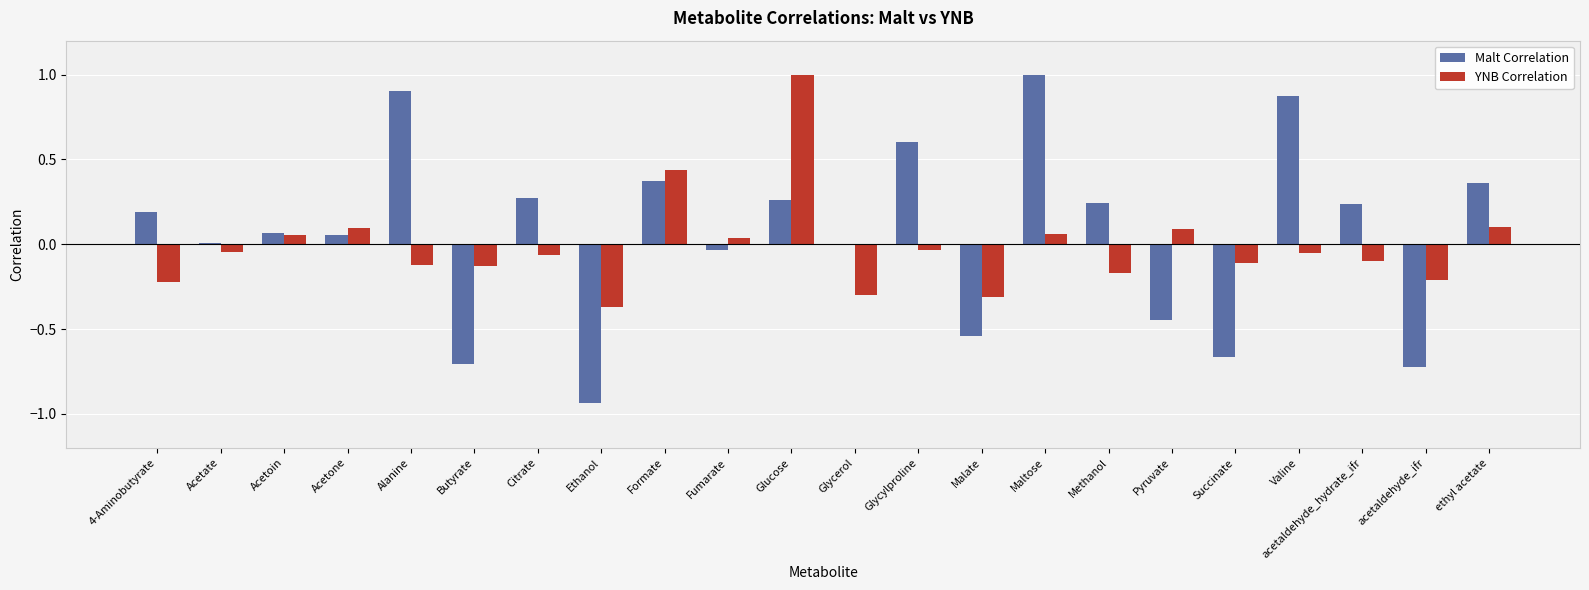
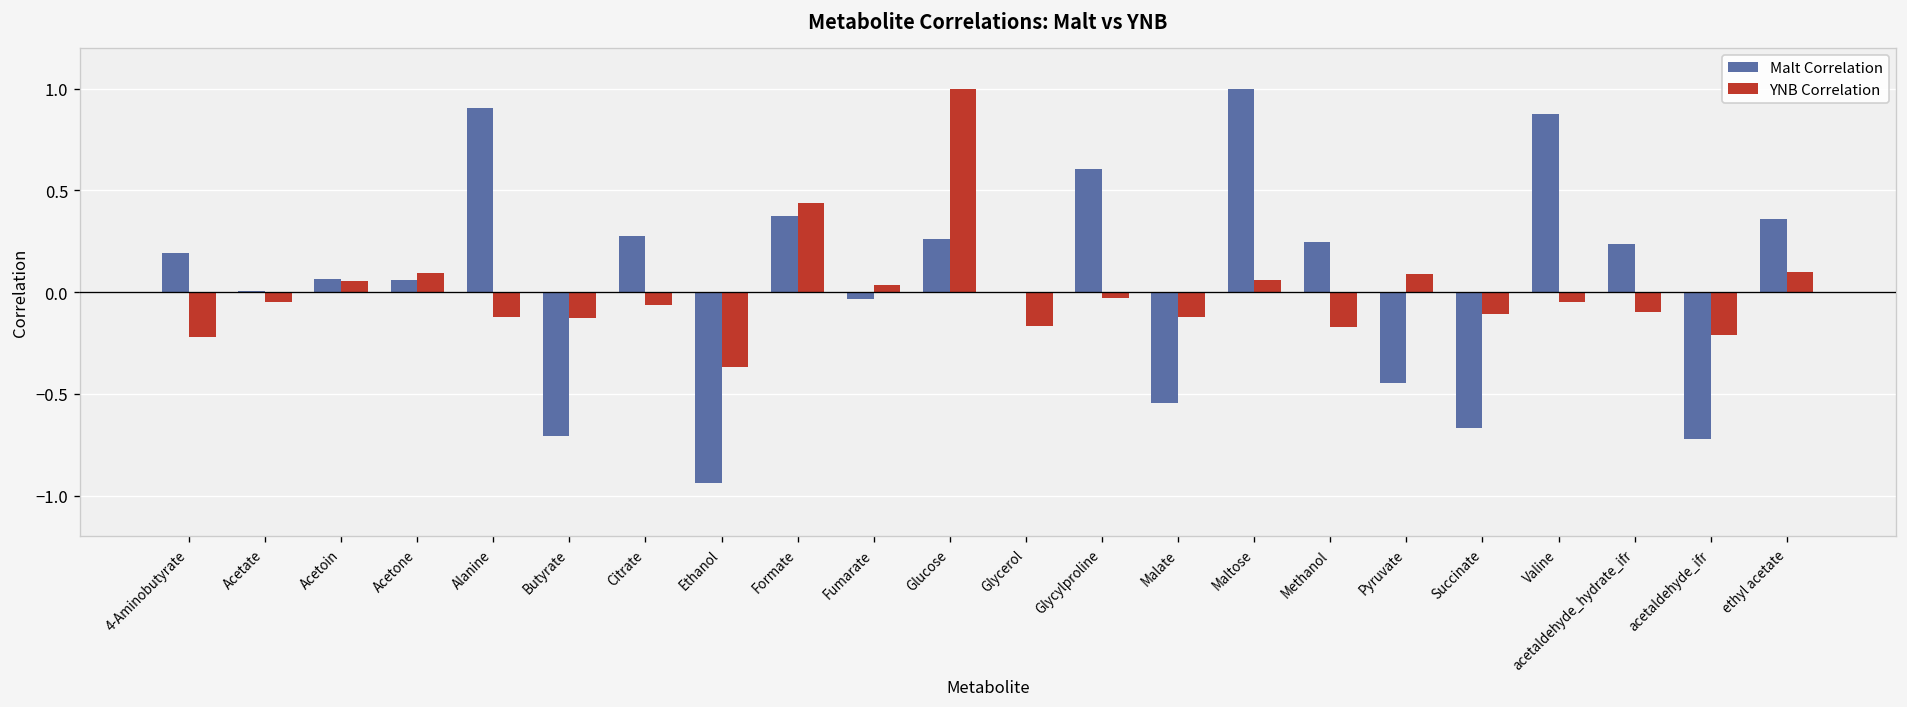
YNB Correlation, Glycerol: -0.30 -> -0.17
YNB Correlation, Malate: -0.31 -> -0.12
